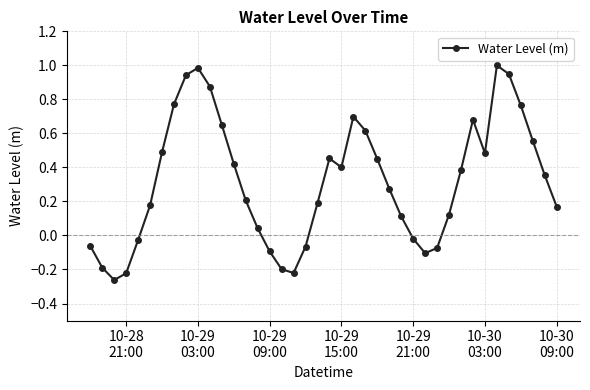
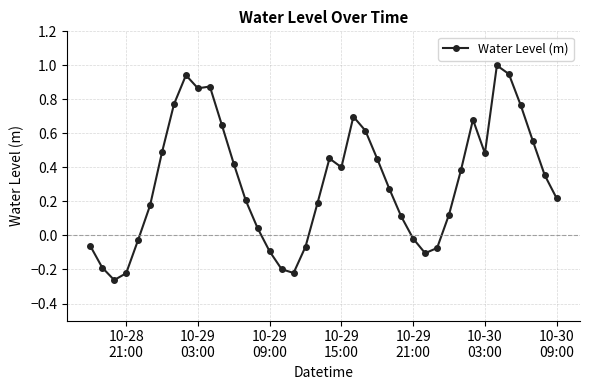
10-29 03:00: 0.99 -> 0.87
10-30 09:00: 0.17 -> 0.22
